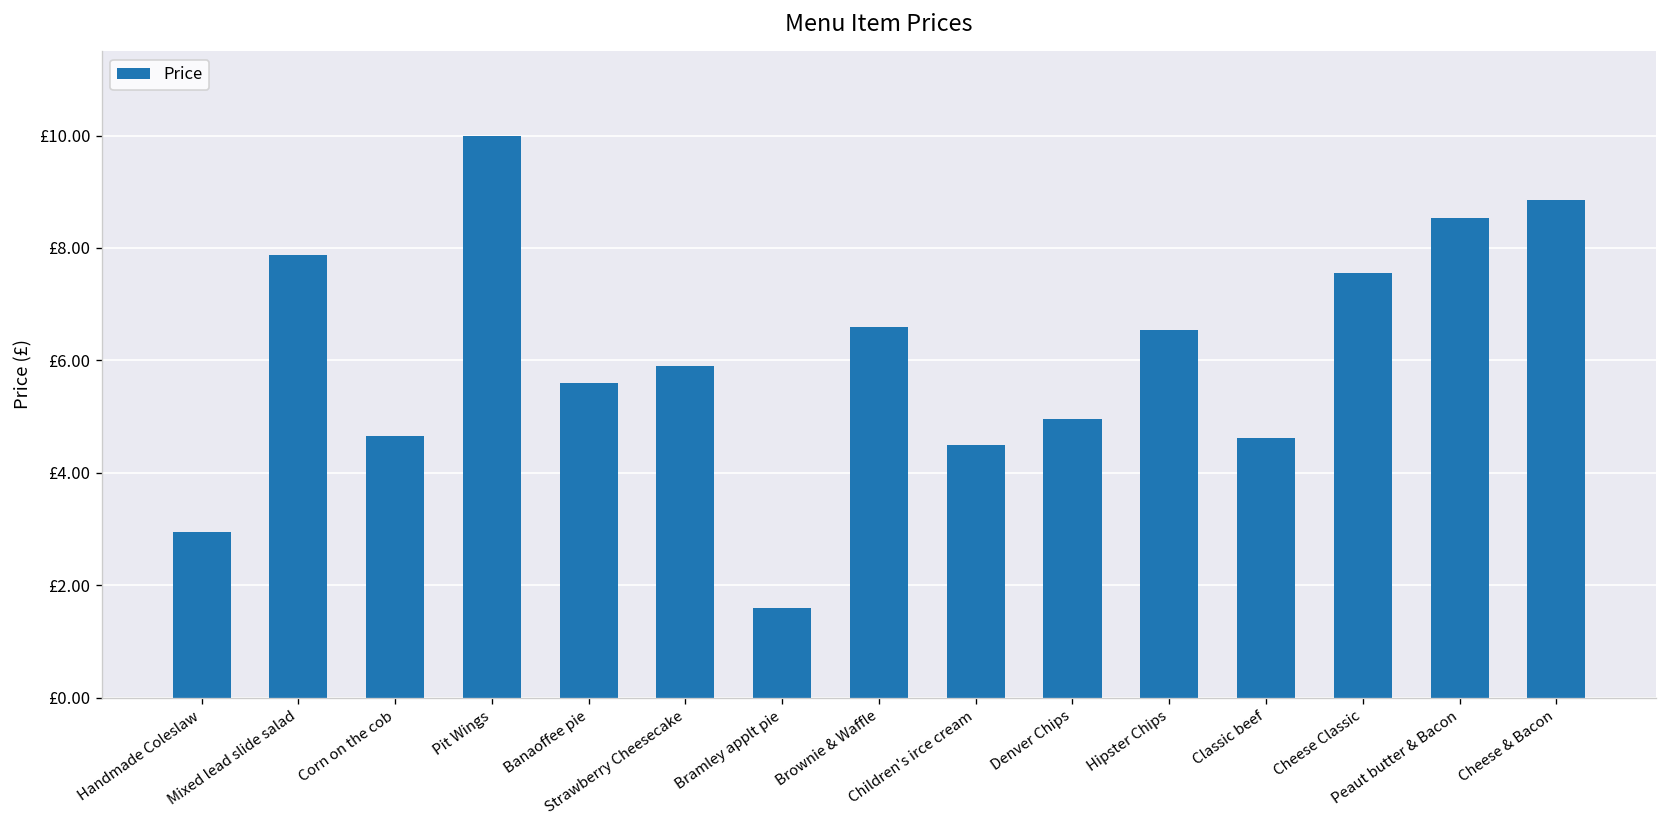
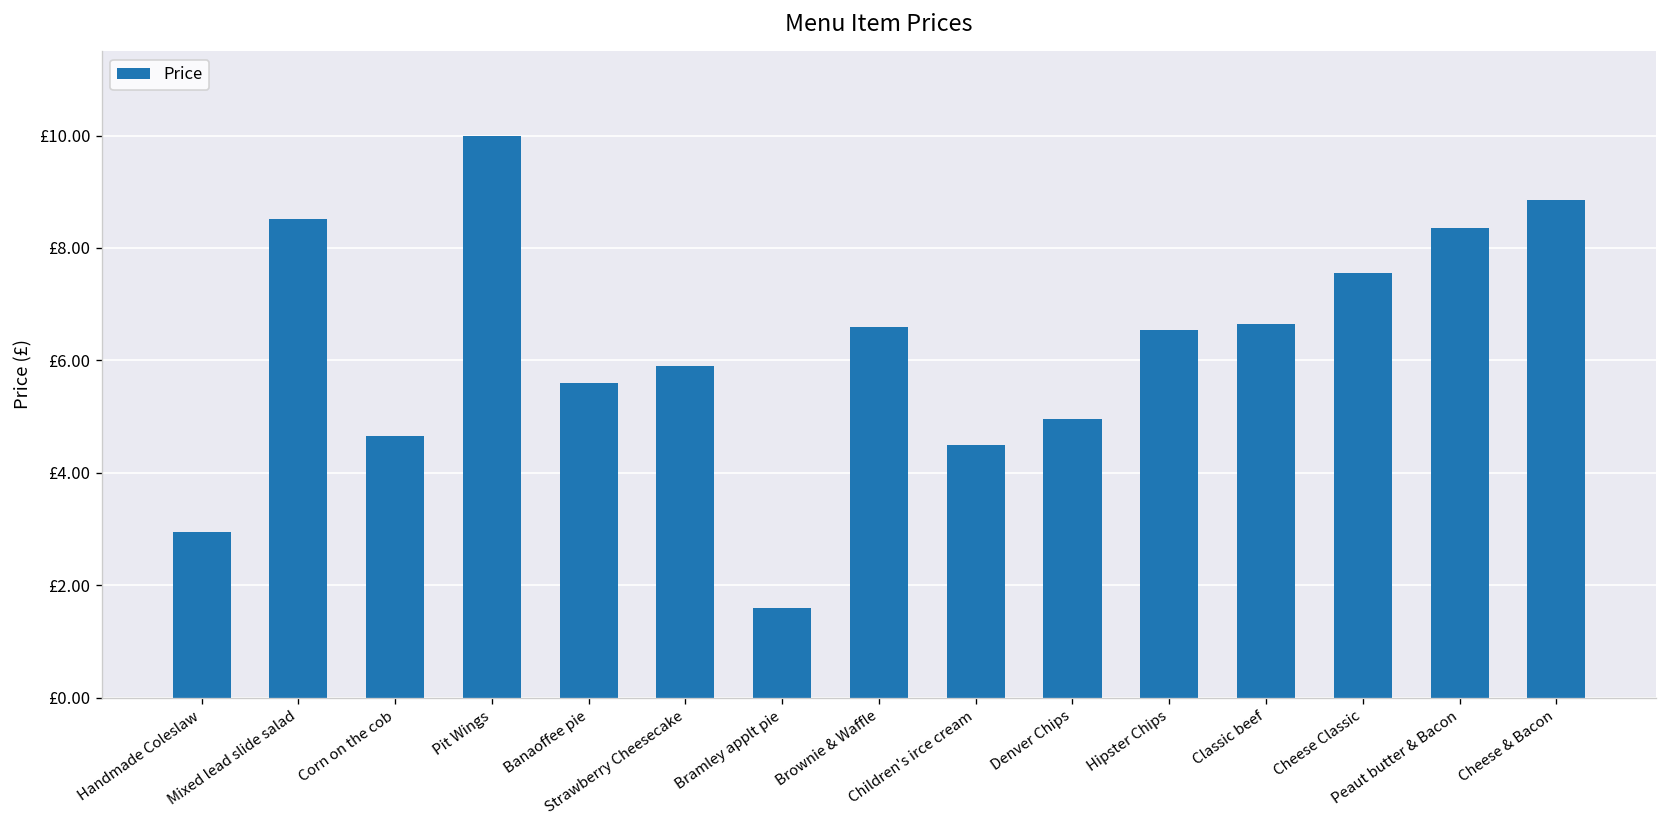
Mixed lead slide salad: £7.9 -> £8.5
Classic beef: £4.6 -> £6.7
Peaut butter & Bacon: £8.5 -> £8.4
